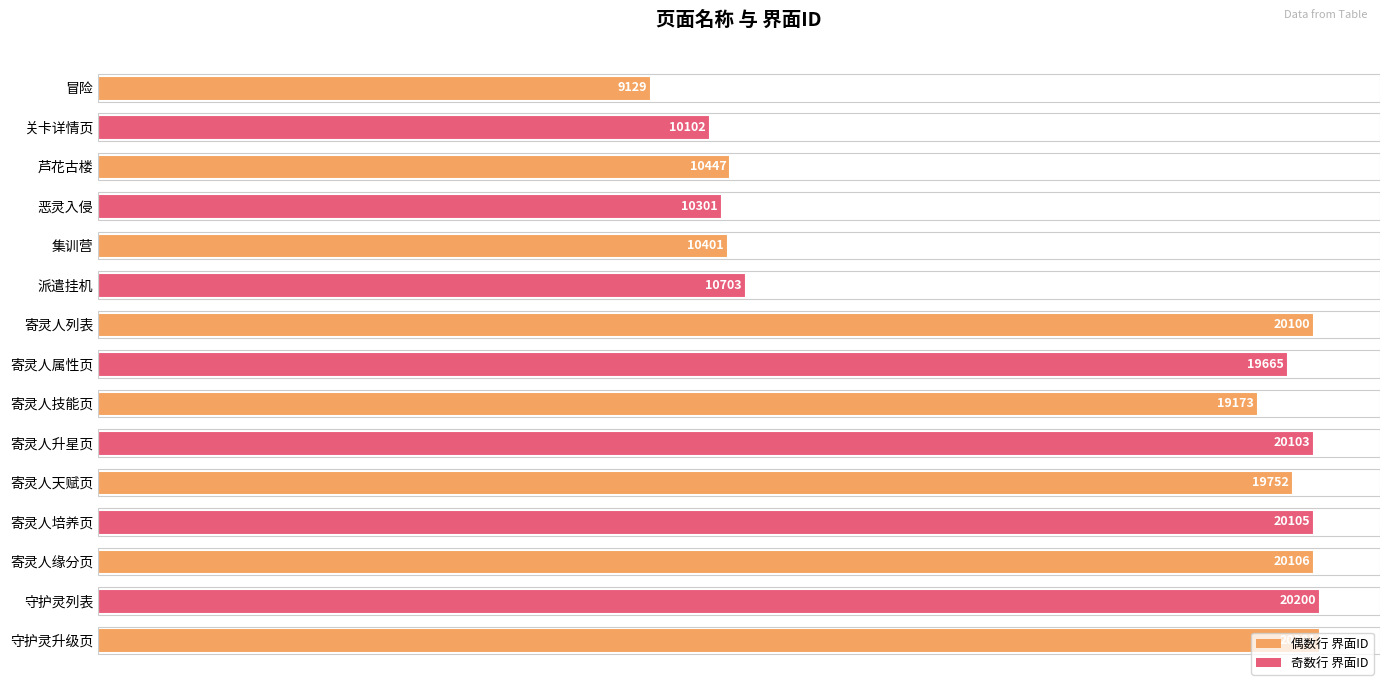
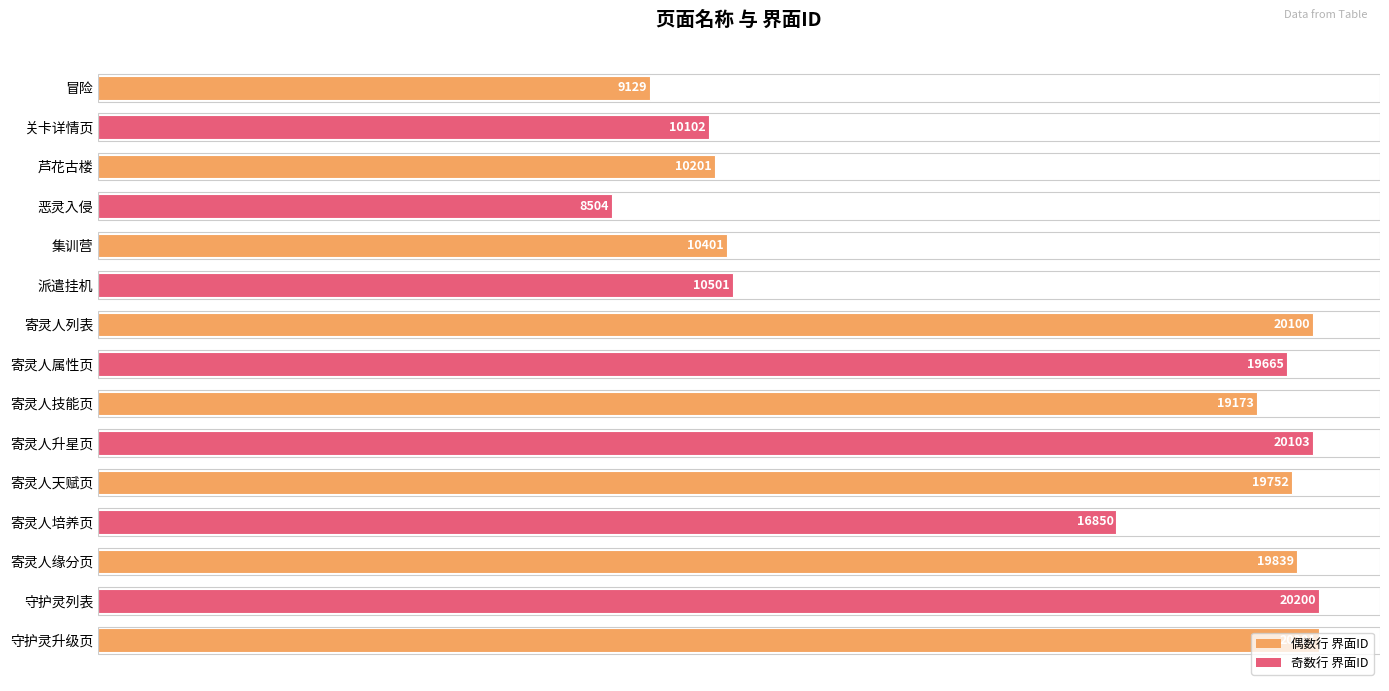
芦花古楼: 10447 -> 10201
恶灵入侵: 10301 -> 8504
派遣挂机: 10703 -> 10501
寄灵人培养页: 20105 -> 16850
寄灵人缘分页: 20106 -> 19839
